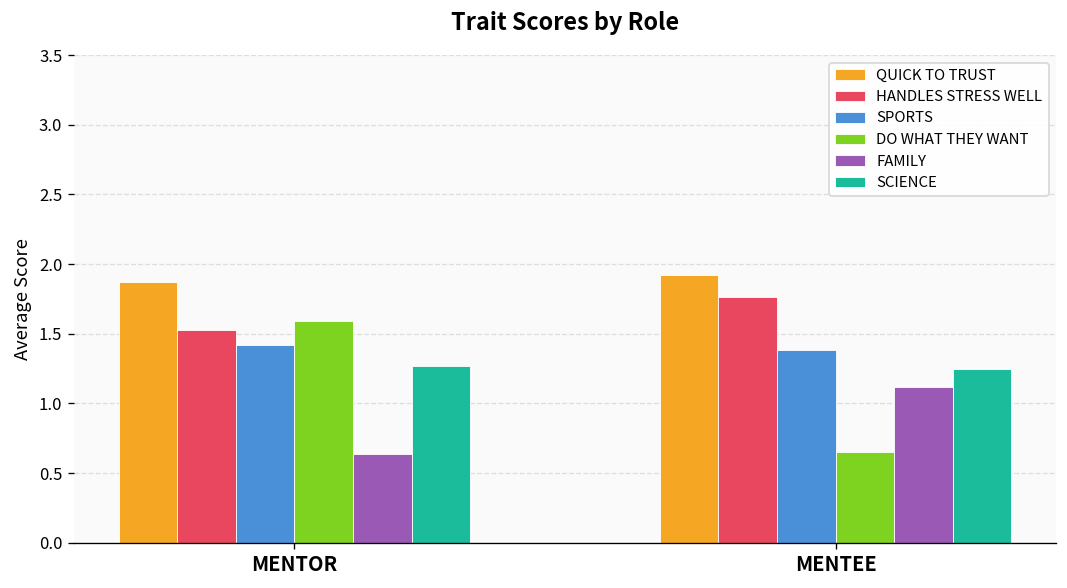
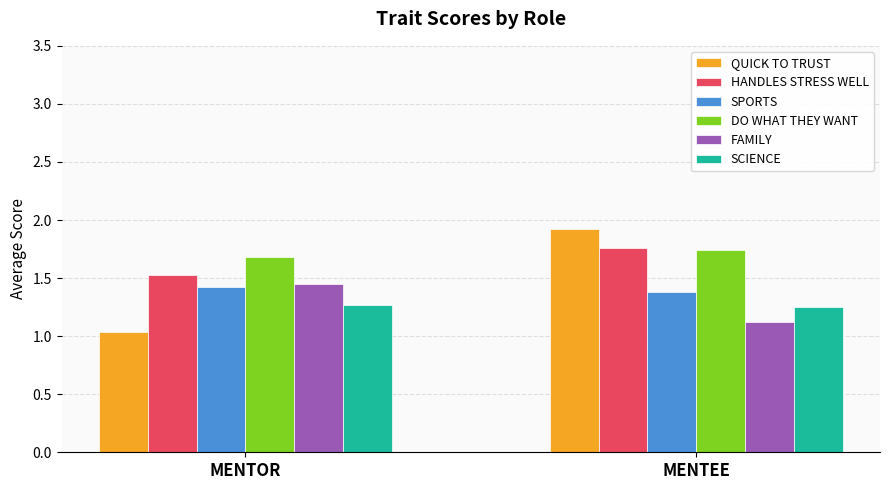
QUICK TO TRUST, MENTOR: 1.87 -> 1.04
DO WHAT THEY WANT, MENTOR: 1.59 -> 1.68
FAMILY, MENTOR: 0.64 -> 1.45
DO WHAT THEY WANT, MENTEE: 0.65 -> 1.74
